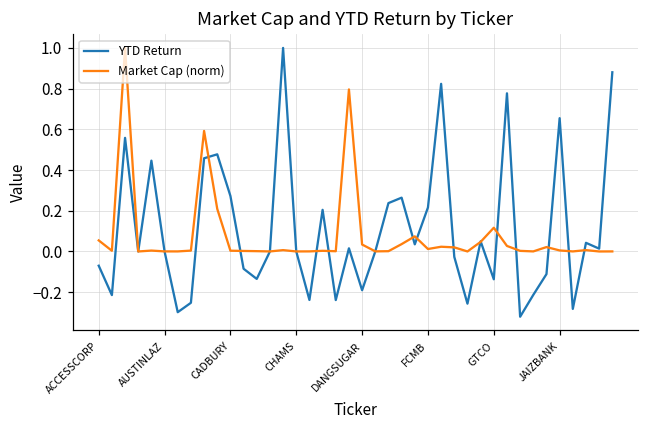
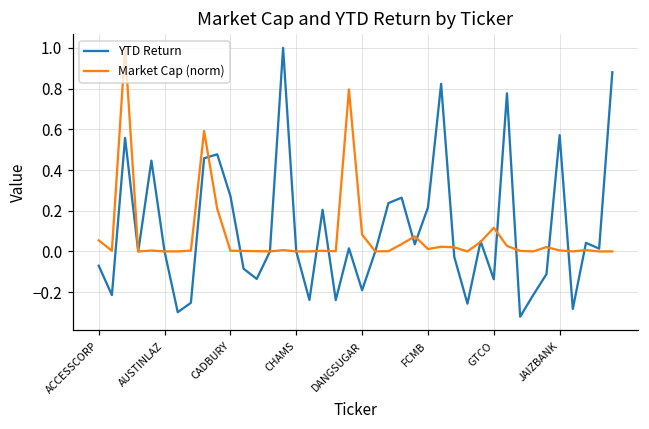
Market Cap (norm), DANGSUGAR: 0.03 -> 0.08
YTD Return, JAIZBANK: 0.65 -> 0.57
